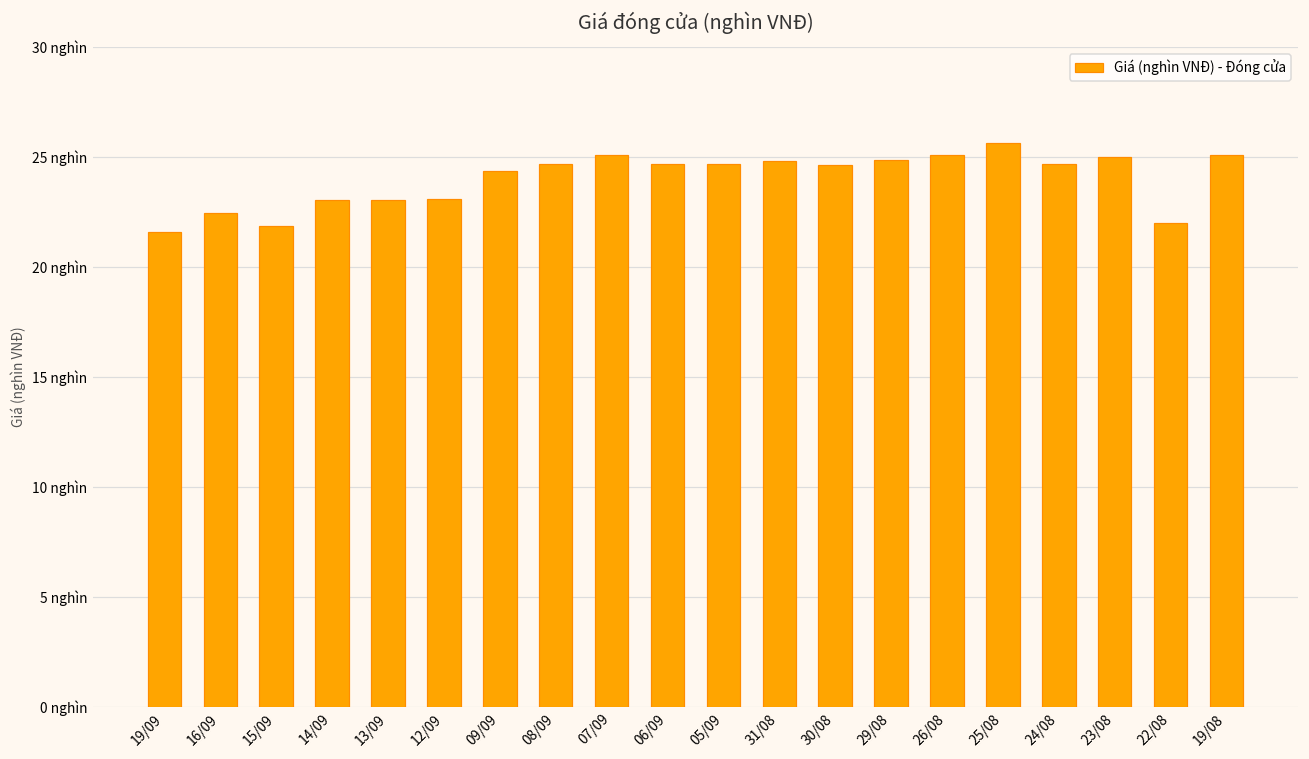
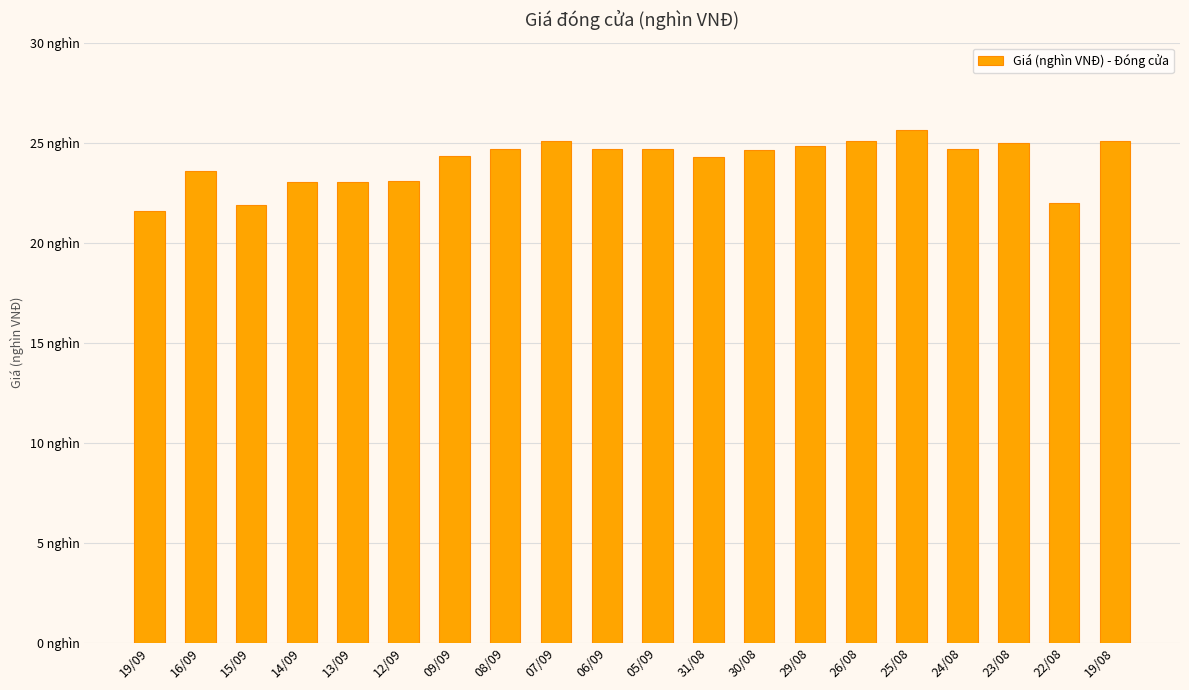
16/09: 22.5 nghìn -> 23.6 nghìn
31/08: 24.8 nghìn -> 24.3 nghìn
